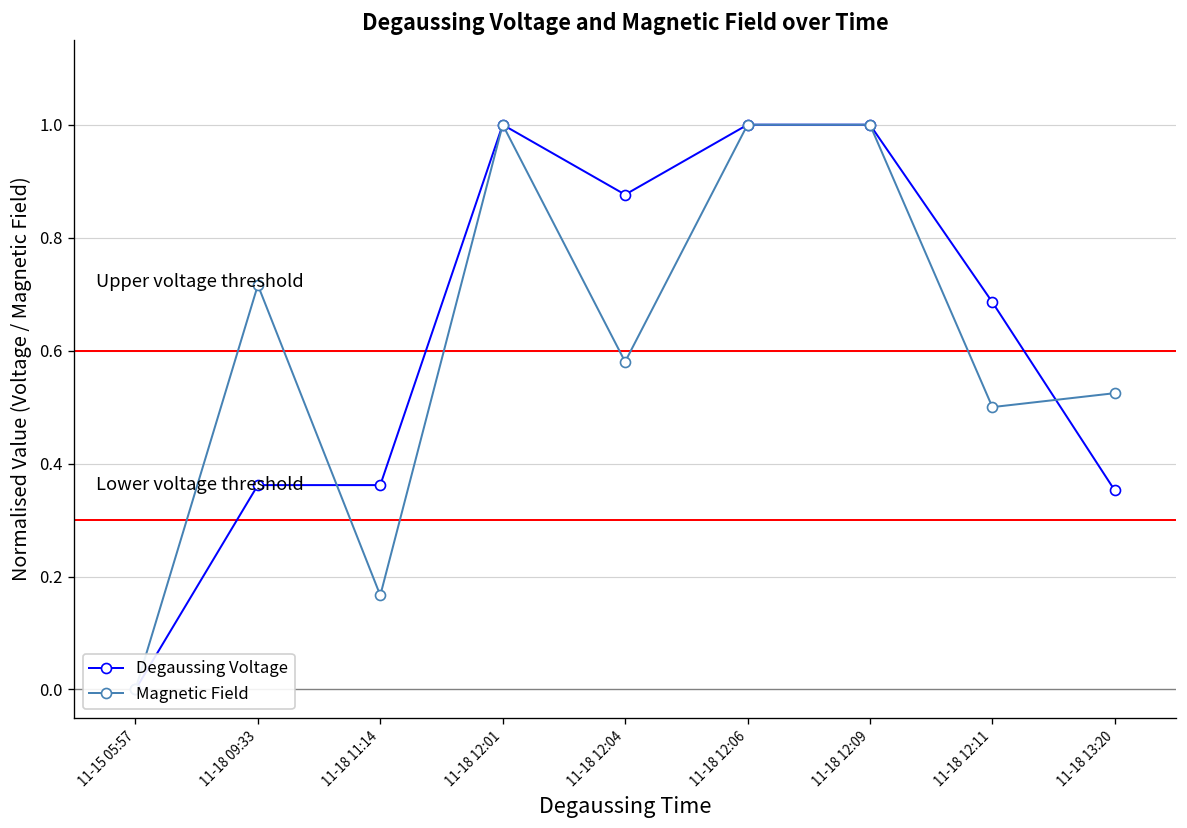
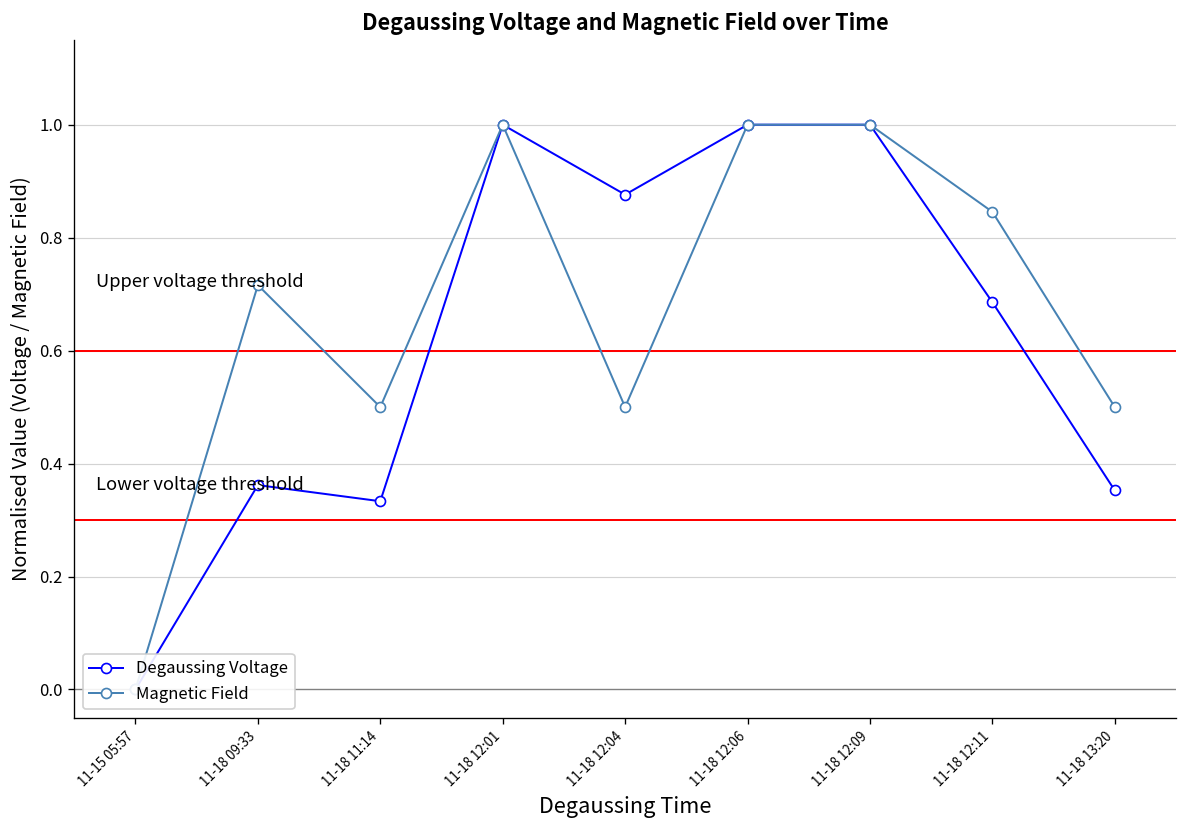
Degaussing Voltage, 11-18 11:14: 0.36 -> 0.33
Magnetic Field, 11-18 11:14: 0.17 -> 0.50
Magnetic Field, 11-18 12:04: 0.58 -> 0.50
Magnetic Field, 11-18 12:11: 0.50 -> 0.85
Magnetic Field, 11-18 13:20: 0.52 -> 0.50
